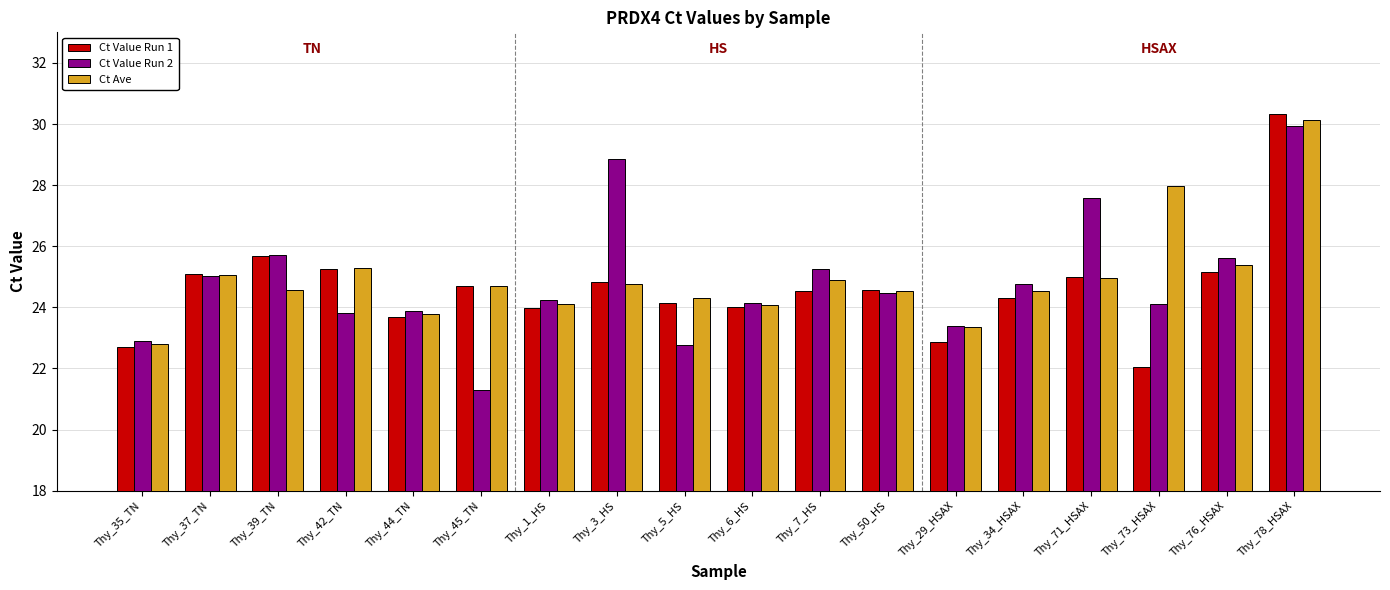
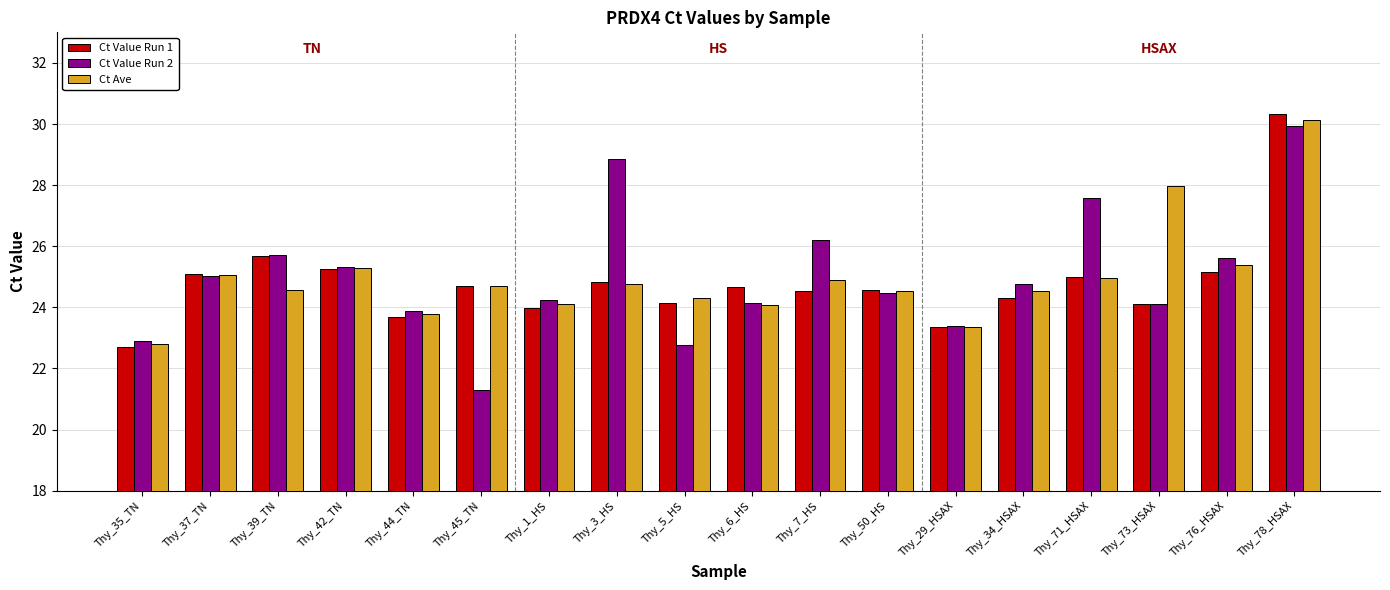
Ct Value Run 2, Thy_42_TN: 23.8 -> 25.3
Ct Value Run 1, Thy_6_HS: 24.0 -> 24.7
Ct Value Run 2, Thy_7_HS: 25.2 -> 26.2
Ct Value Run 1, Thy_29_HSAX: 22.9 -> 23.3
Ct Value Run 1, Thy_73_HSAX: 22.0 -> 24.1
